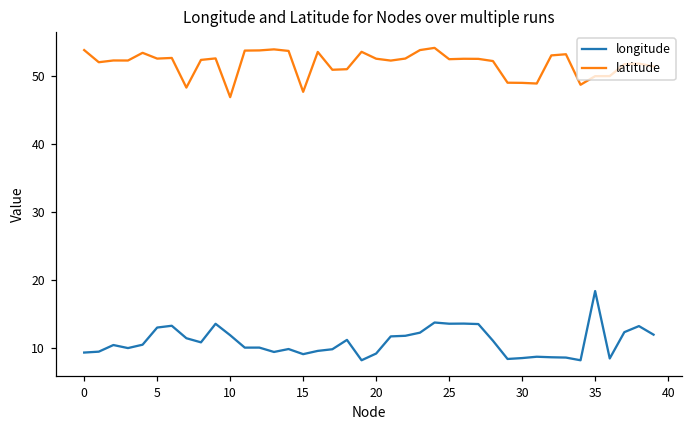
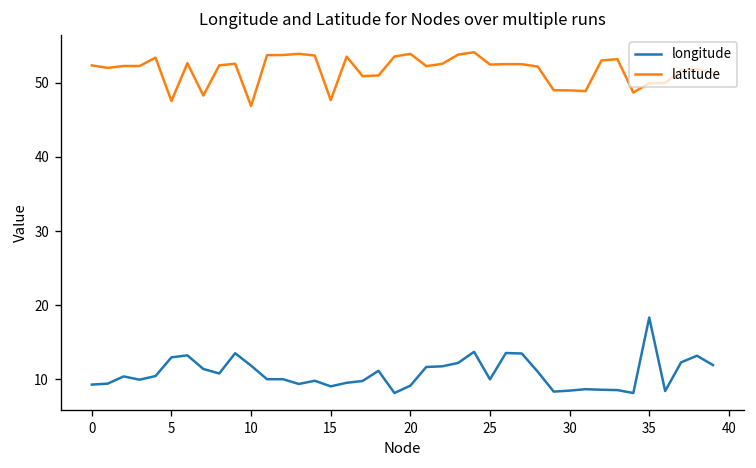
latitude, 0: 54 -> 52
latitude, 5: 53 -> 48
latitude, 20: 53 -> 54
longitude, 25: 14 -> 10
